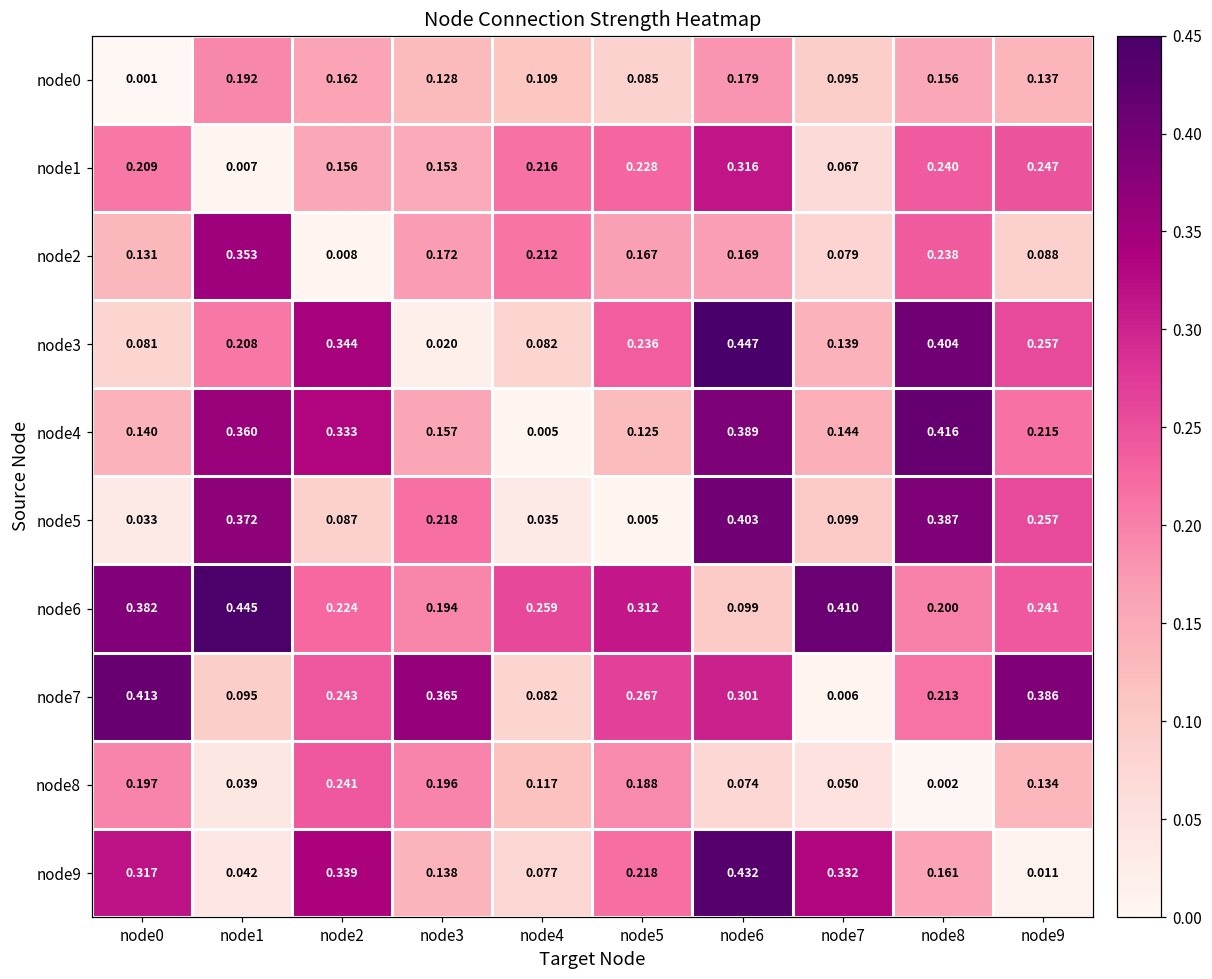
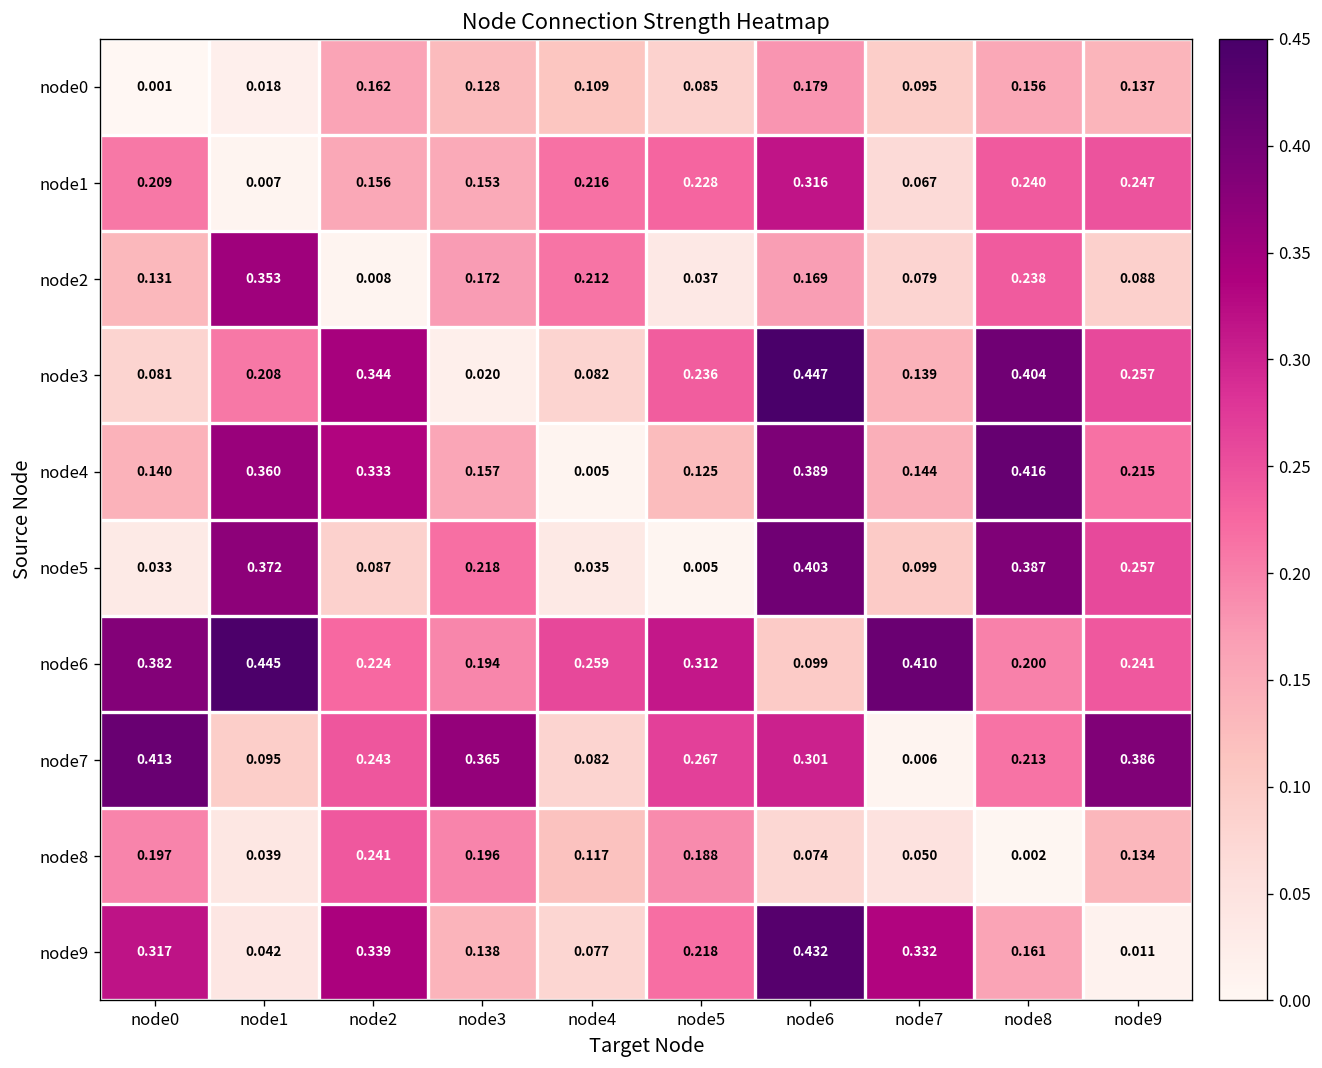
node0, node1: 0.192 -> 0.018
node2, node5: 0.167 -> 0.037
